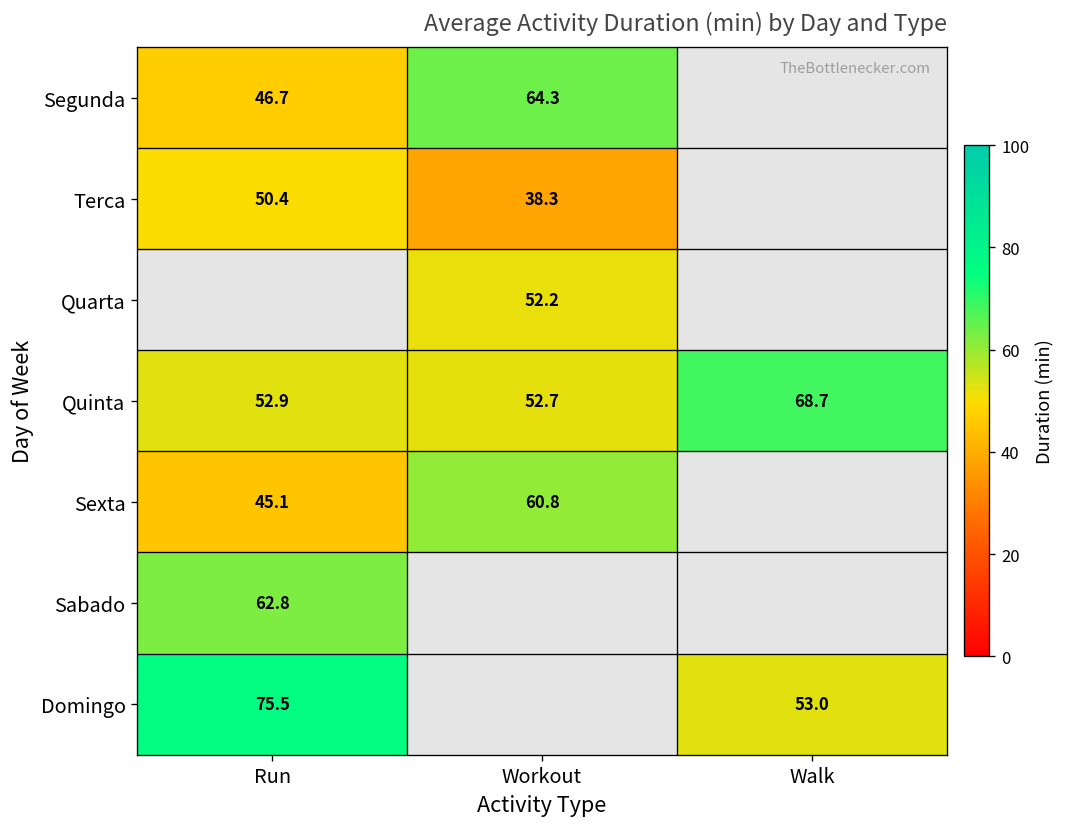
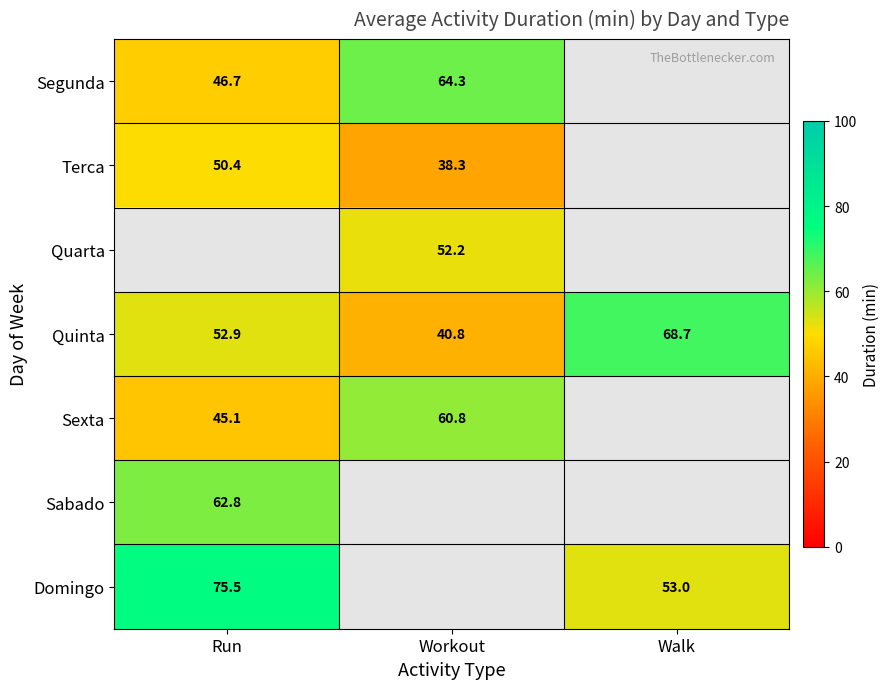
Quinta, Workout: 52.7 -> 40.8
